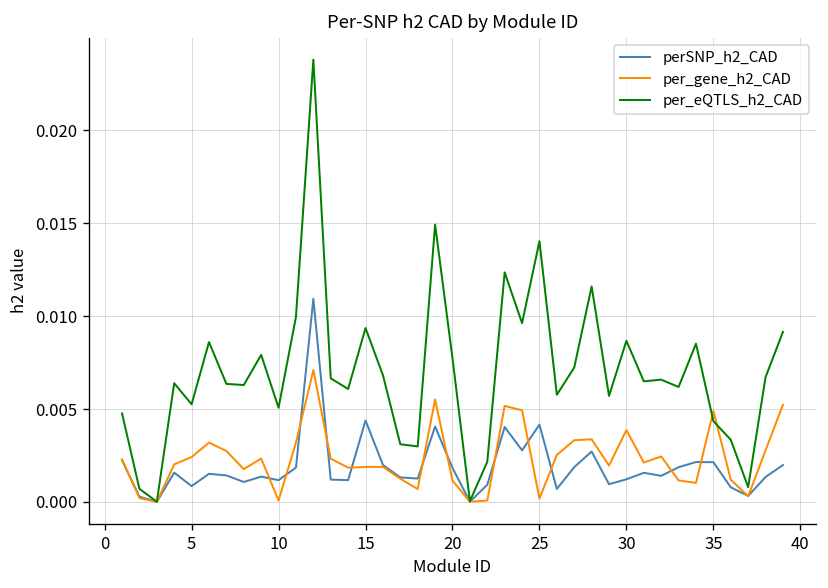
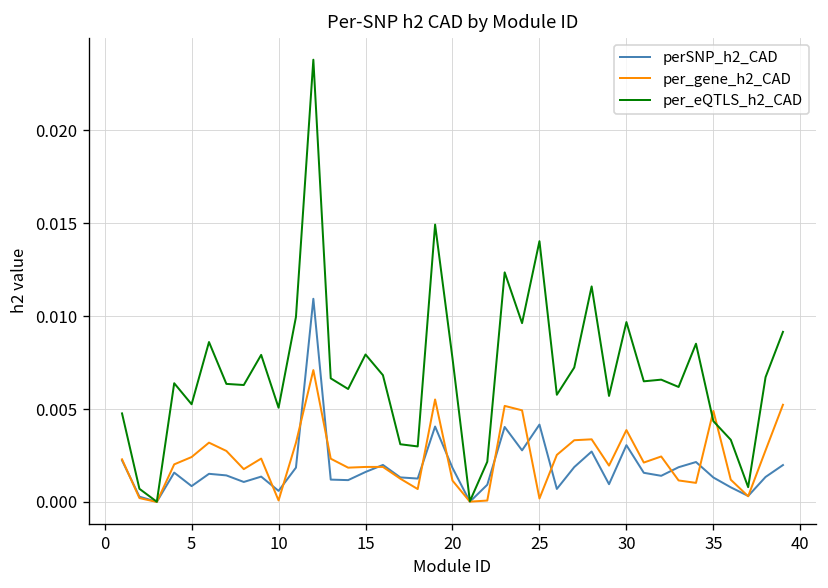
perSNP_h2_CAD, 10: 0.0012 -> 0.0006
perSNP_h2_CAD, 15: 0.0044 -> 0.0016
per_eQTLS_h2_CAD, 15: 0.0094 -> 0.0079
perSNP_h2_CAD, 30: 0.0012 -> 0.0031
per_eQTLS_h2_CAD, 30: 0.0087 -> 0.0097
perSNP_h2_CAD, 35: 0.0021 -> 0.0013
